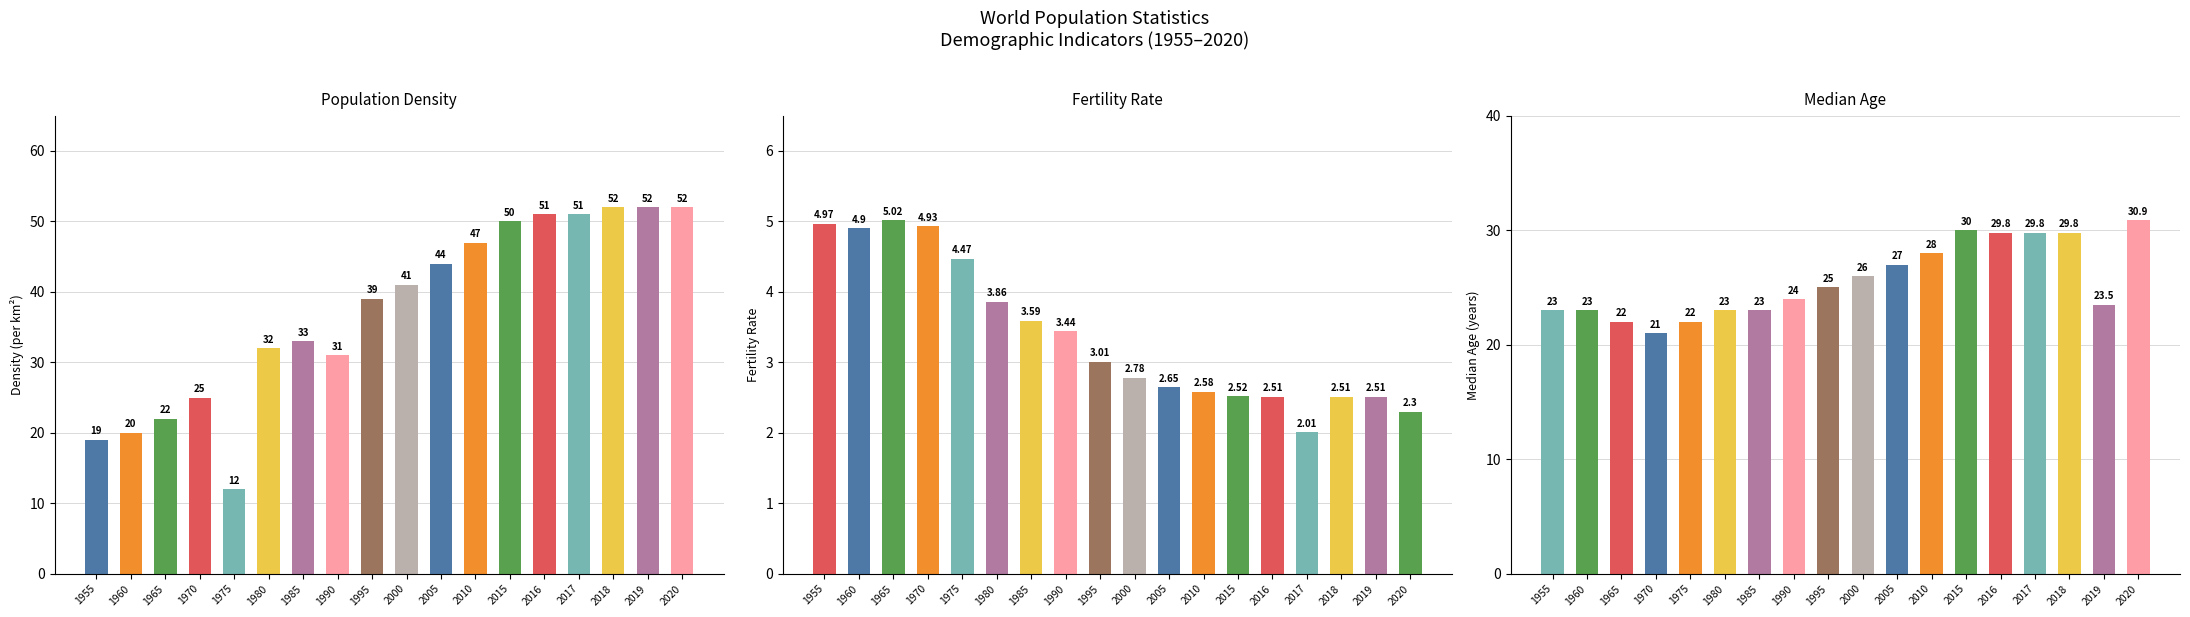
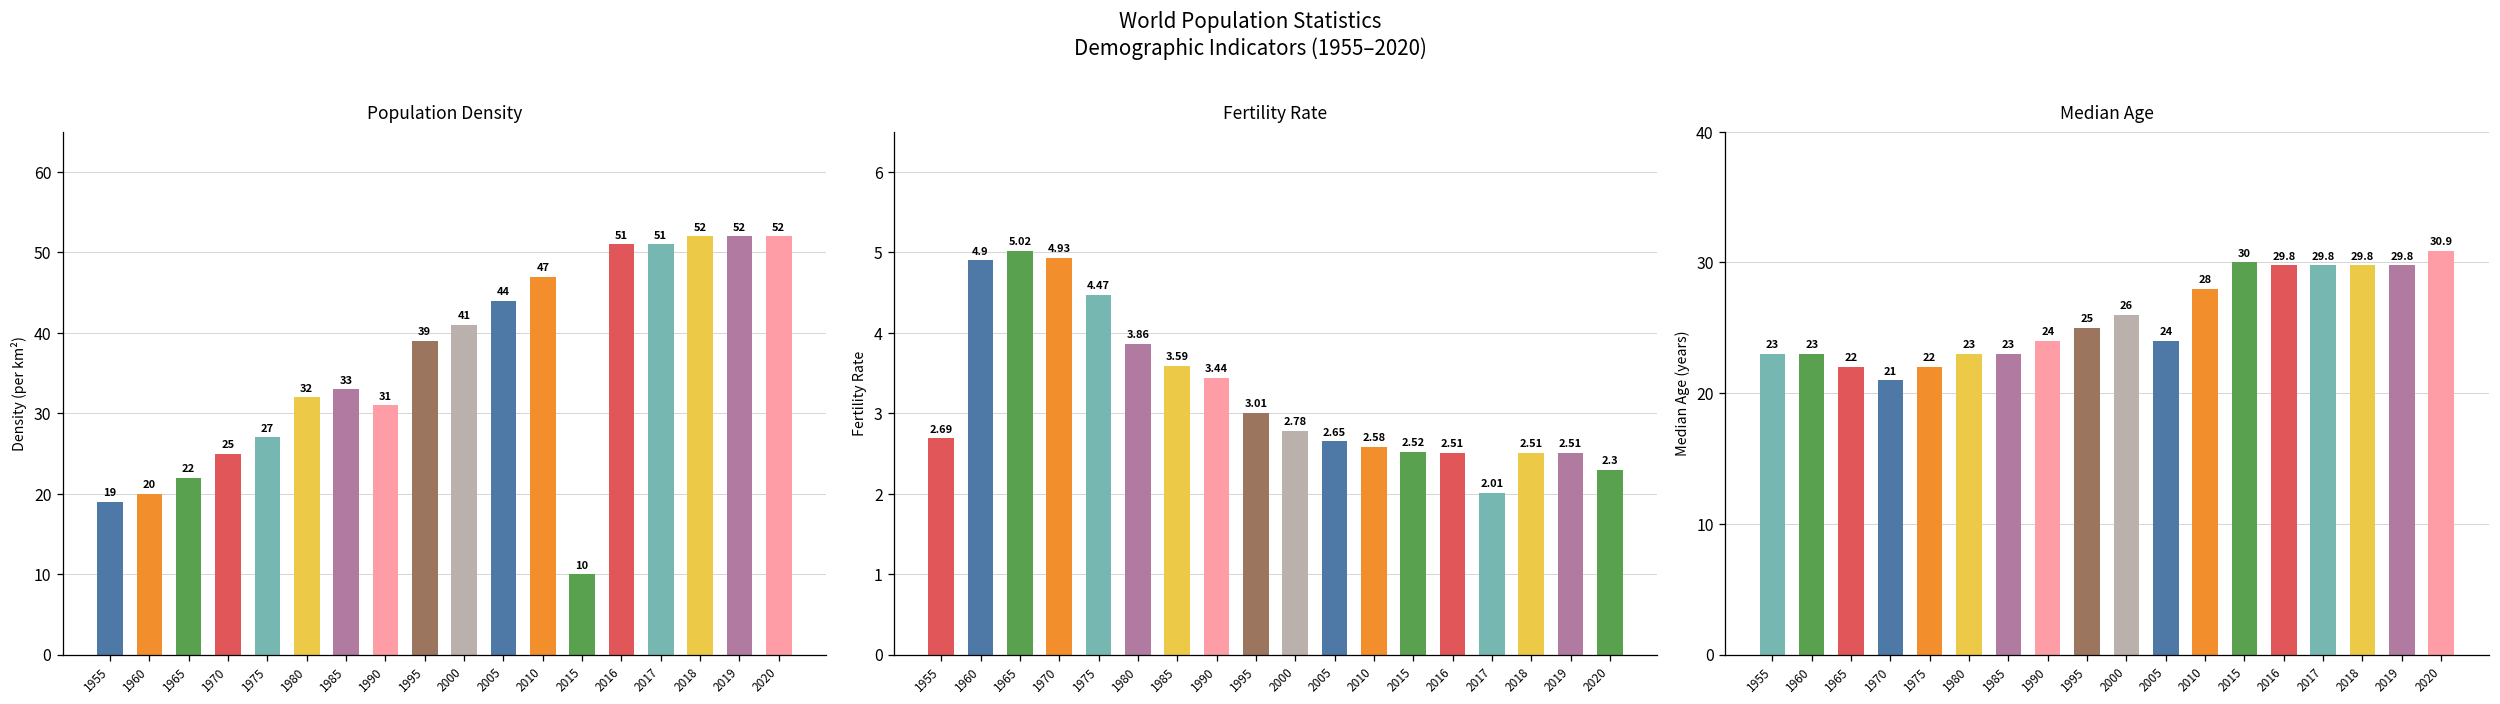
Population Density, 1975: 12 -> 27
Population Density, 2015: 50 -> 10
Fertility Rate, 1955: 4.97 -> 2.69
Median Age, 2005: 27 -> 24
Median Age, 2019: 23.5 -> 29.8
